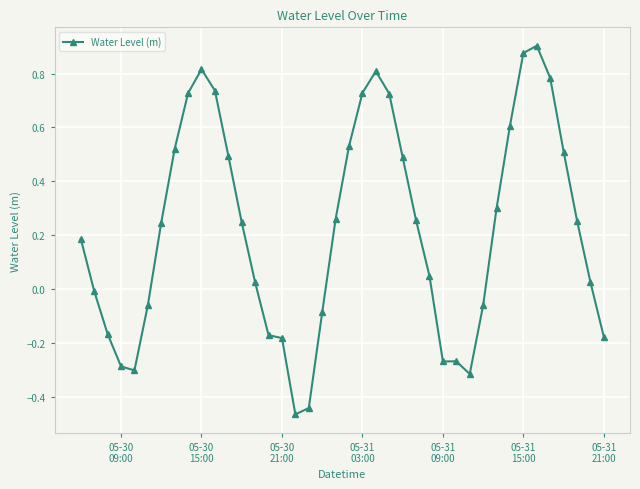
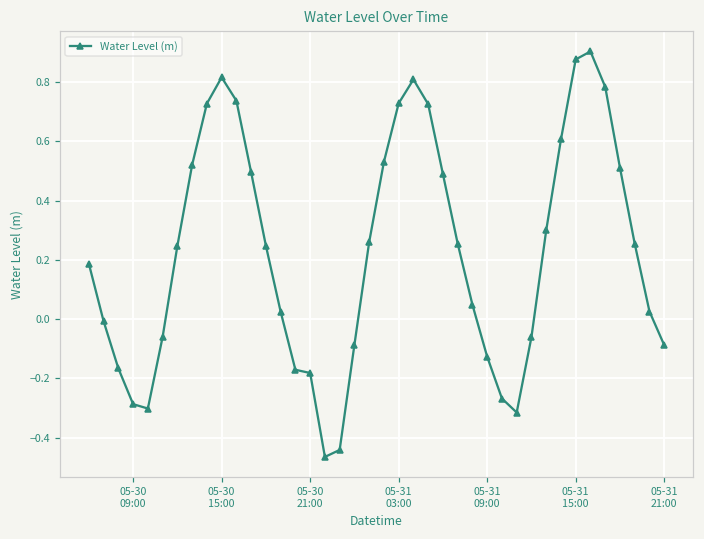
05-31 09:00: -0.27 -> -0.13
05-31 21:00: -0.18 -> -0.09
